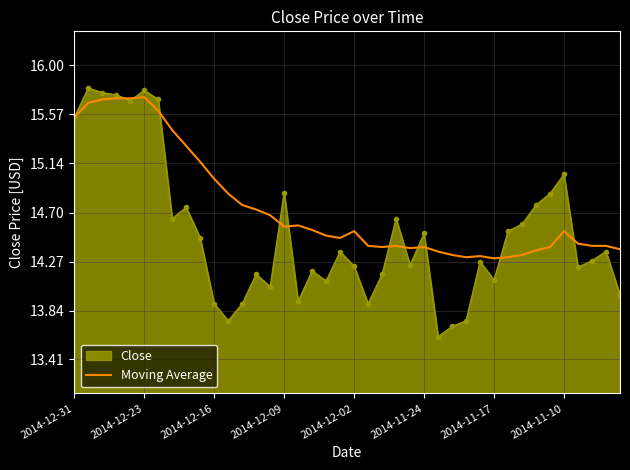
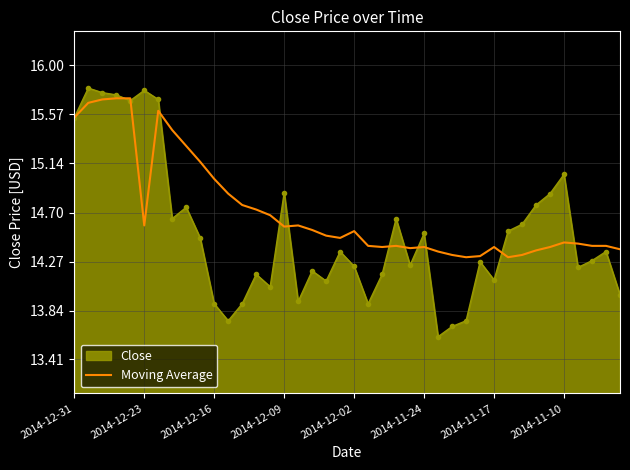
Moving Average, 2014-12-23: 15.72 -> 14.59
Moving Average, 2014-11-17: 14.3 -> 14.4
Moving Average, 2014-11-10: 14.54 -> 14.44
